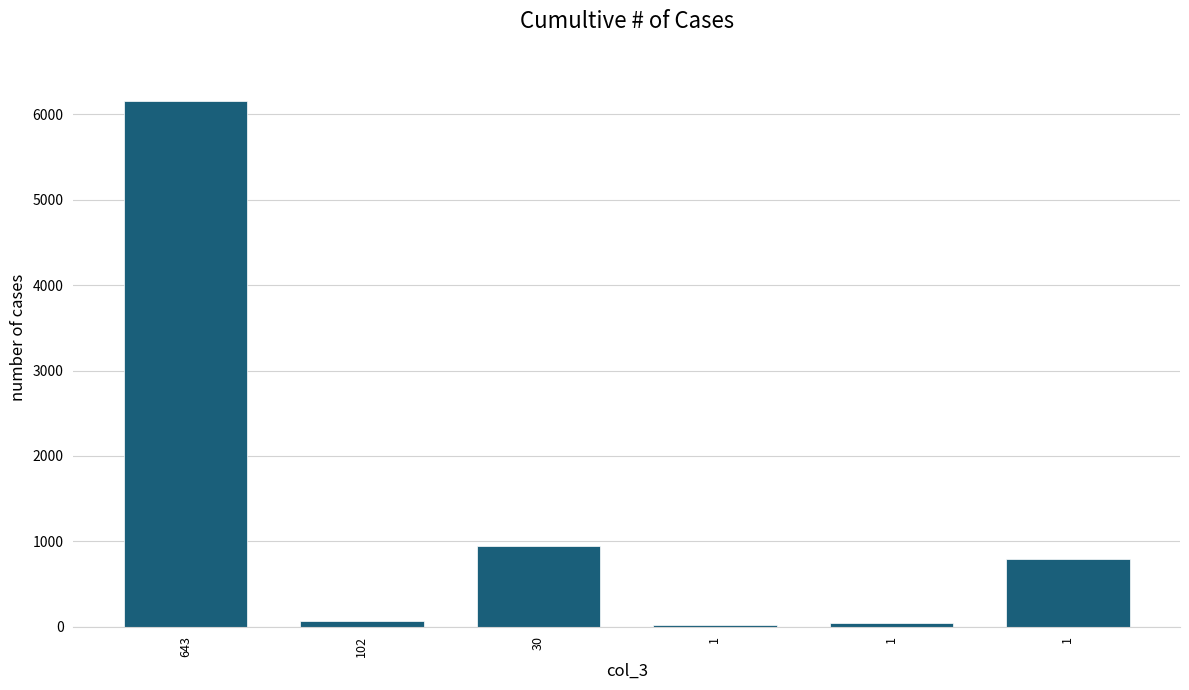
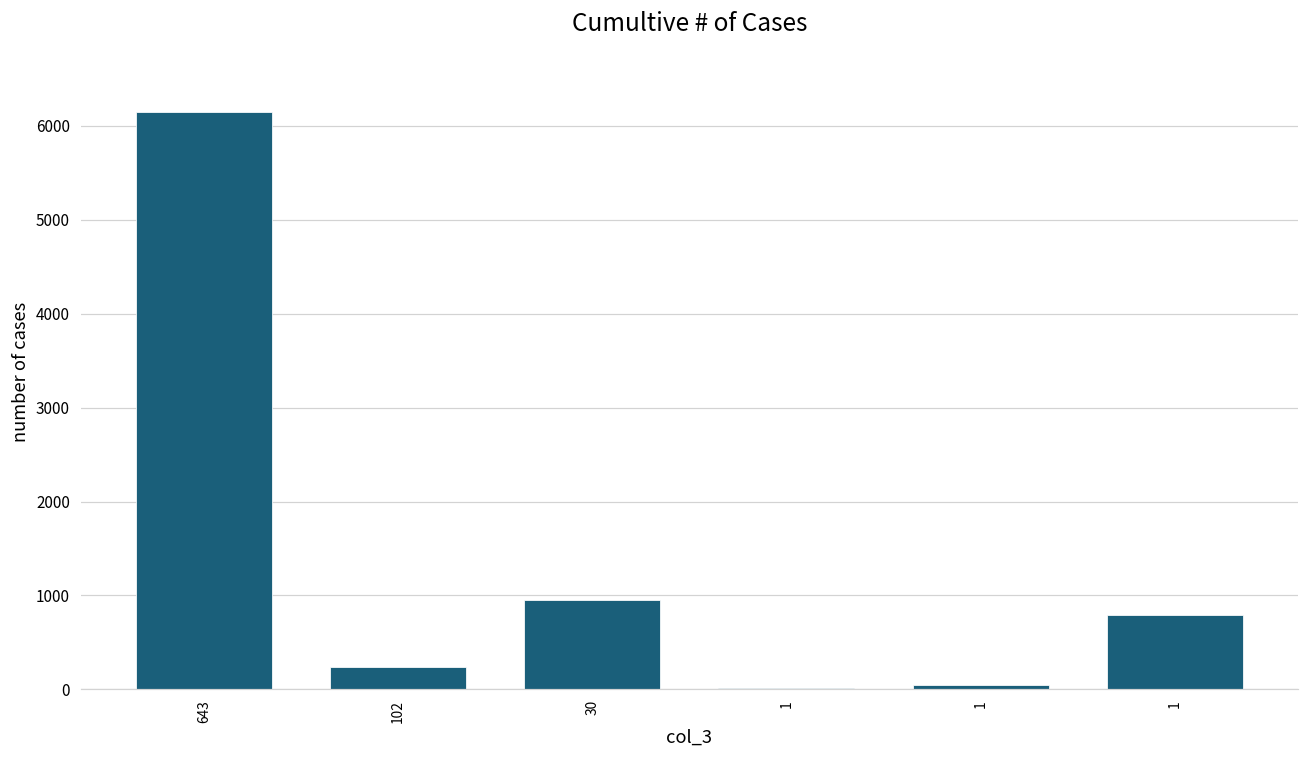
102: 100 -> 200
